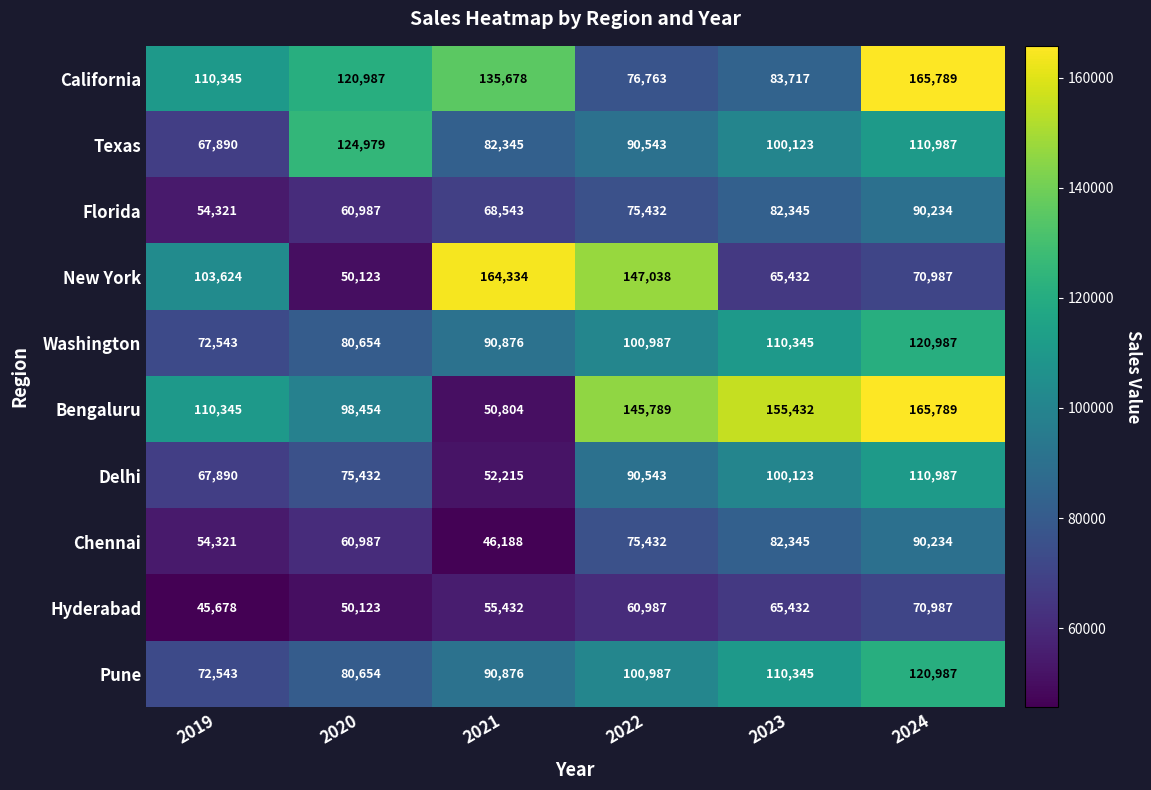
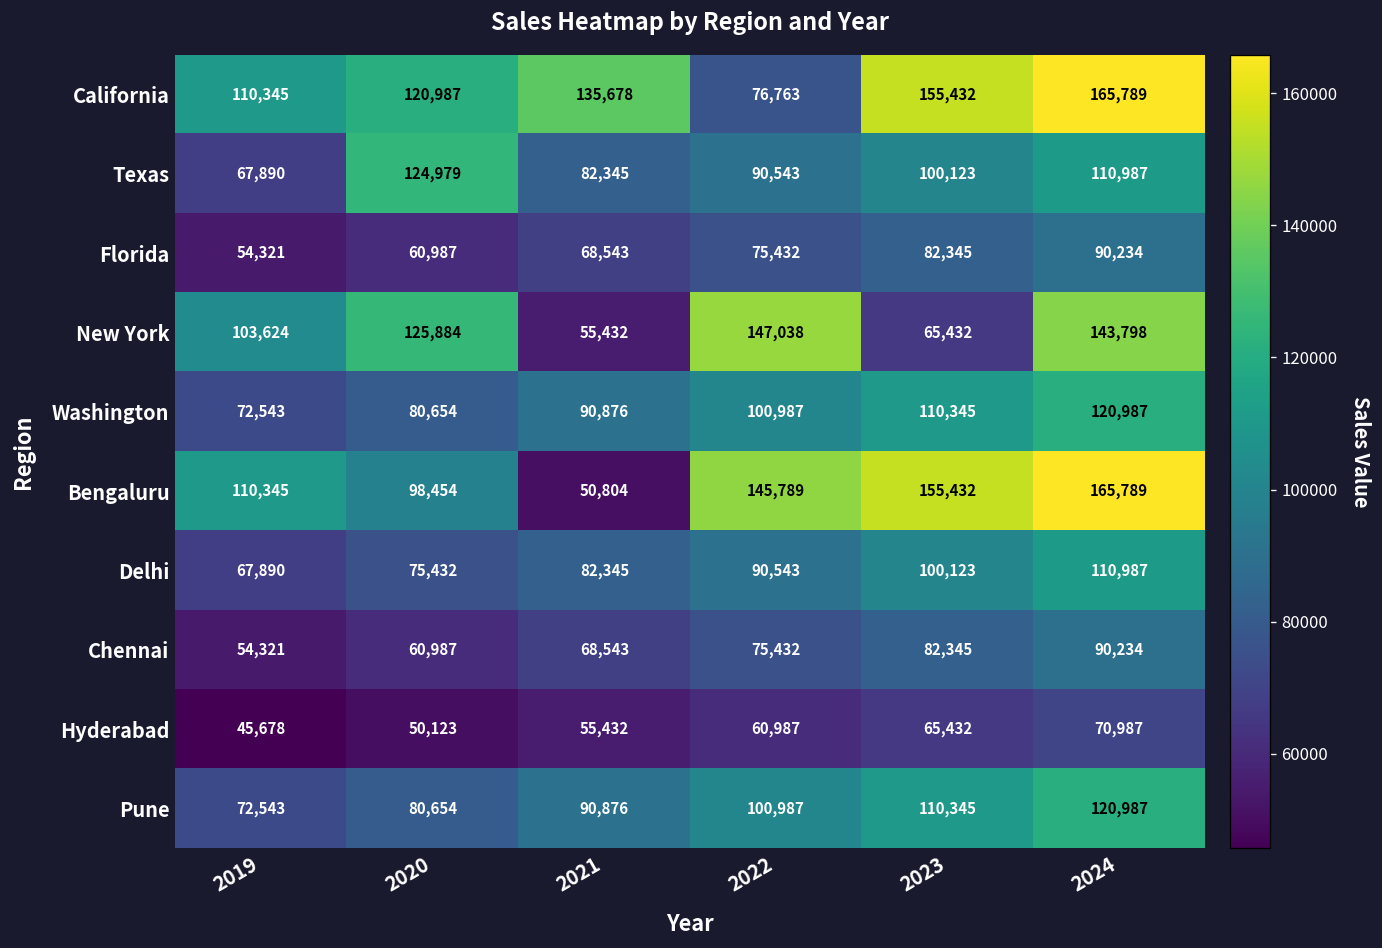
California, 2023: 83,717 -> 155,432
New York, 2020: 50,123 -> 125,884
New York, 2021: 164,334 -> 55,432
New York, 2024: 70,987 -> 143,798
Delhi, 2021: 52,215 -> 82,345
Chennai, 2021: 46,188 -> 68,543
